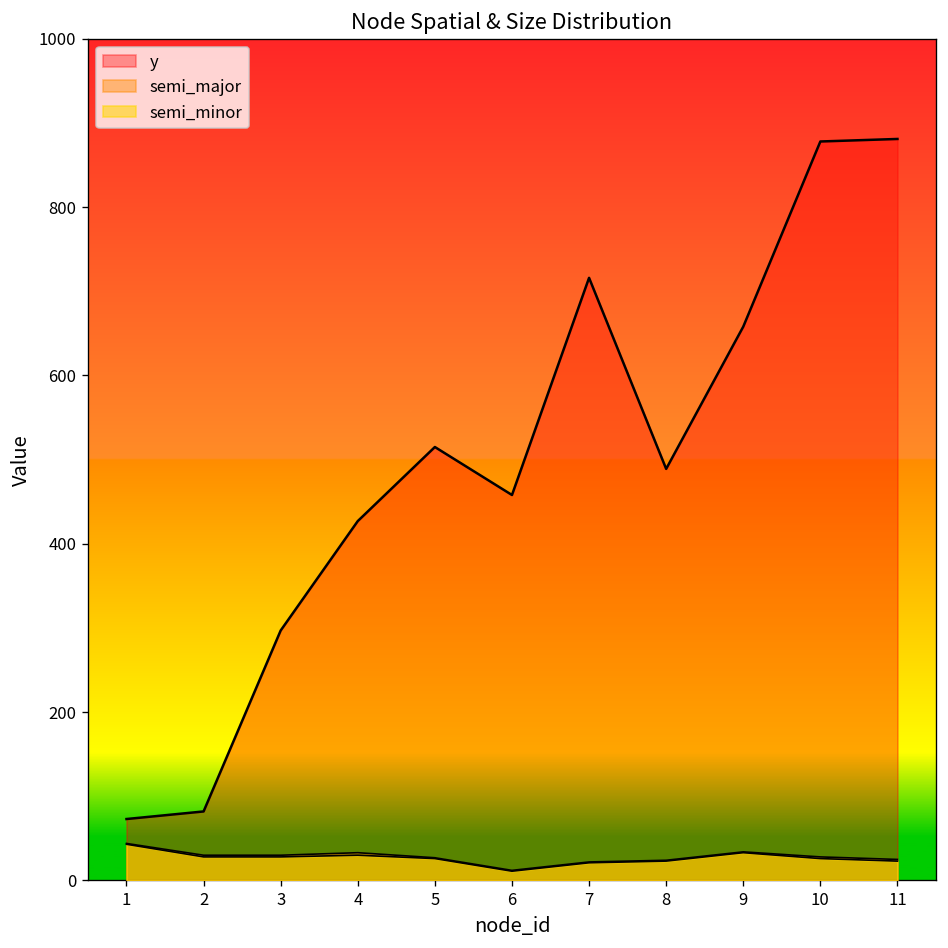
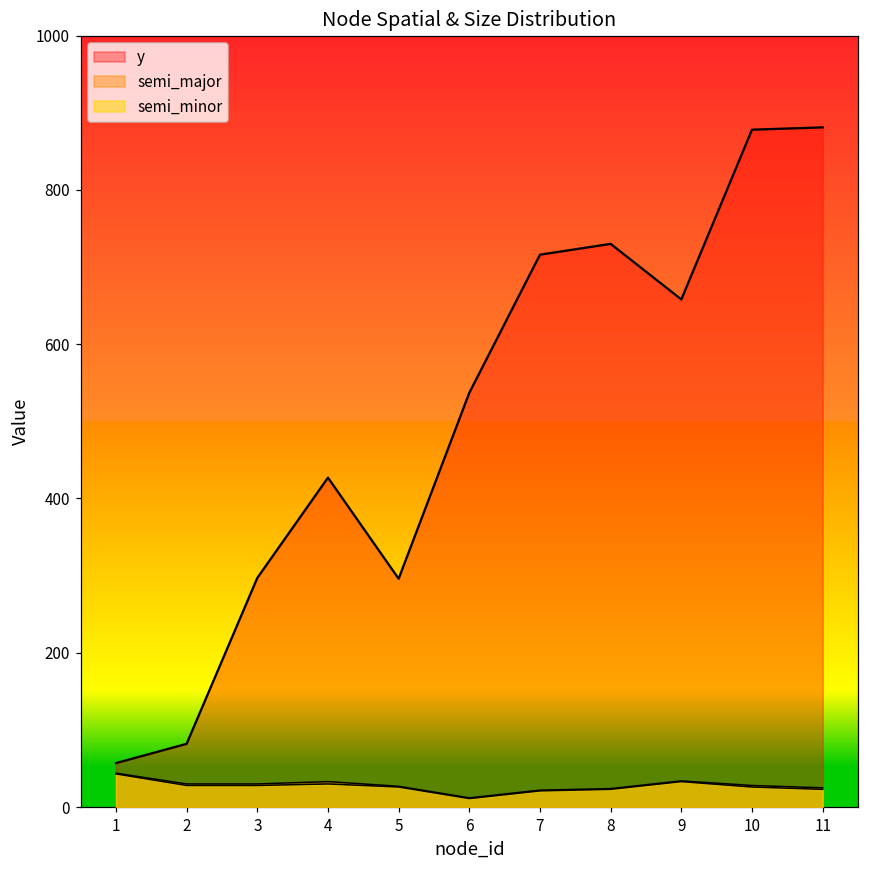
y, 1: 70 -> 60
y, 5: 520 -> 300
y, 6: 460 -> 540
y, 8: 490 -> 730
